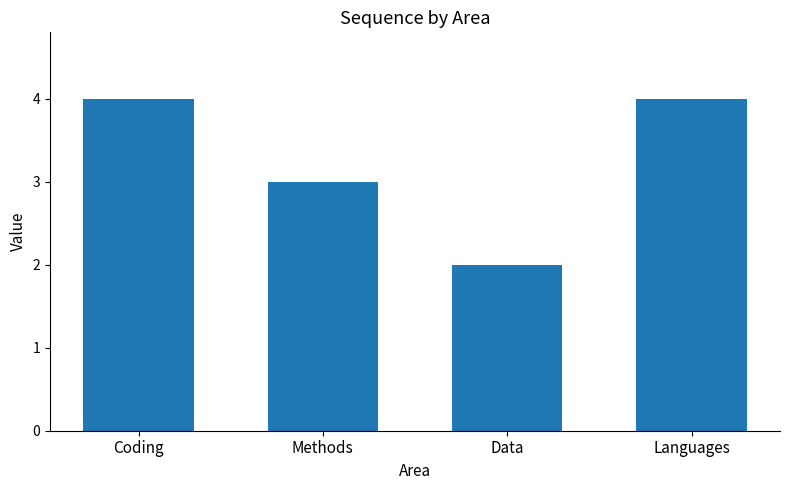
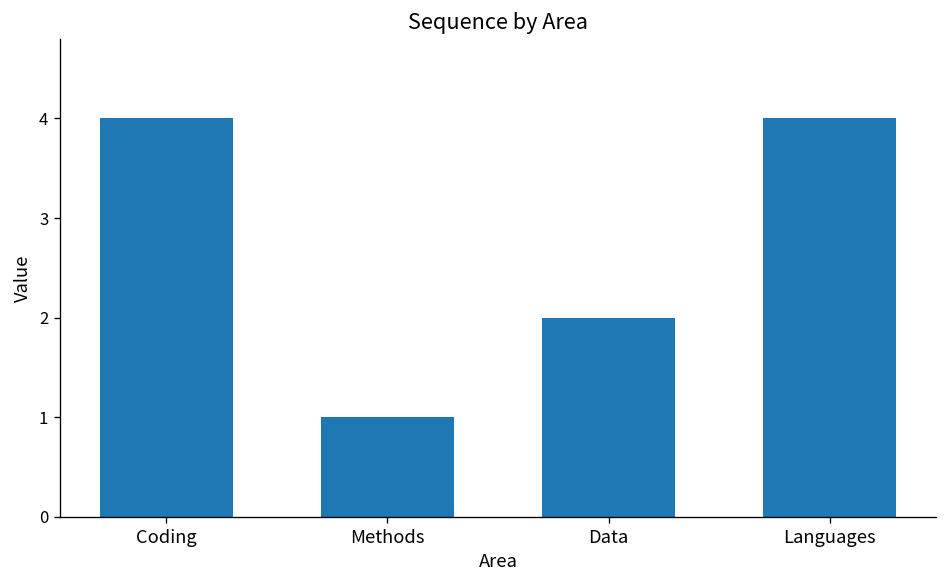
Methods: 3 -> 1
